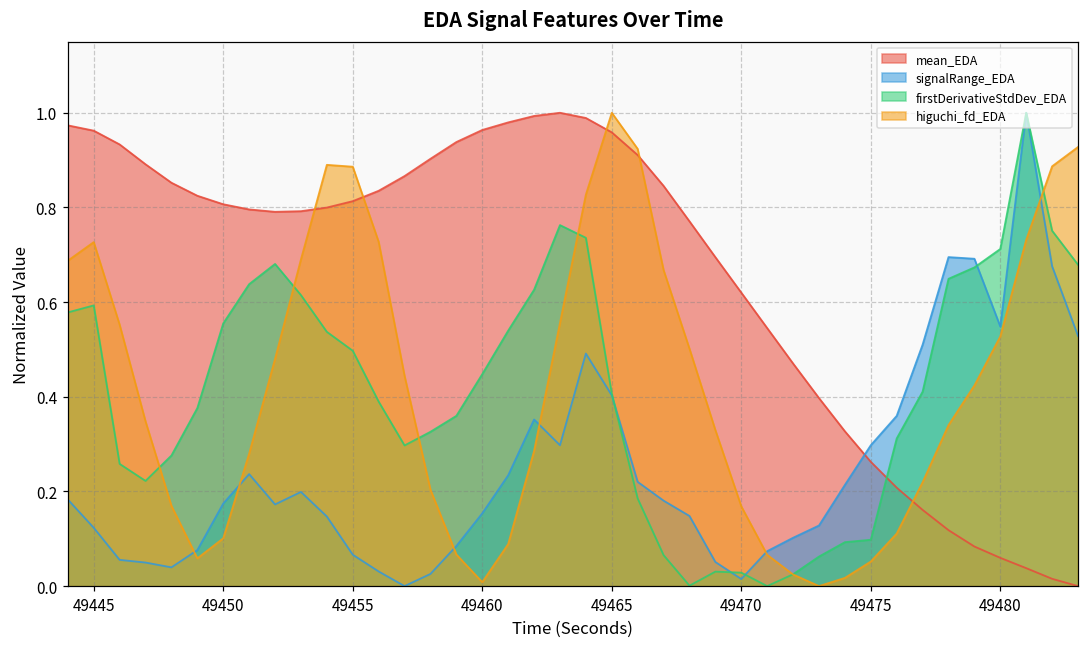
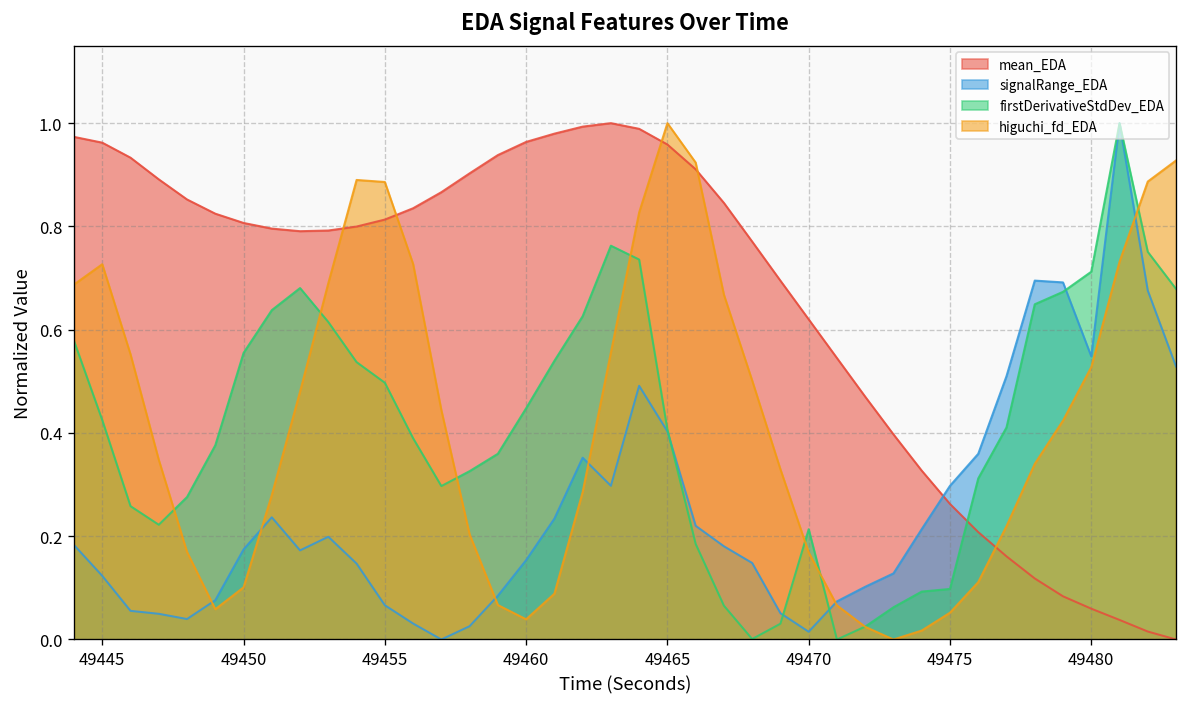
firstDerivativeStdDev_EDA, 49445: 0.59 -> 0.42
higuchi_fd_EDA, 49460: 0.01 -> 0.04
firstDerivativeStdDev_EDA, 49470: 0.03 -> 0.21
